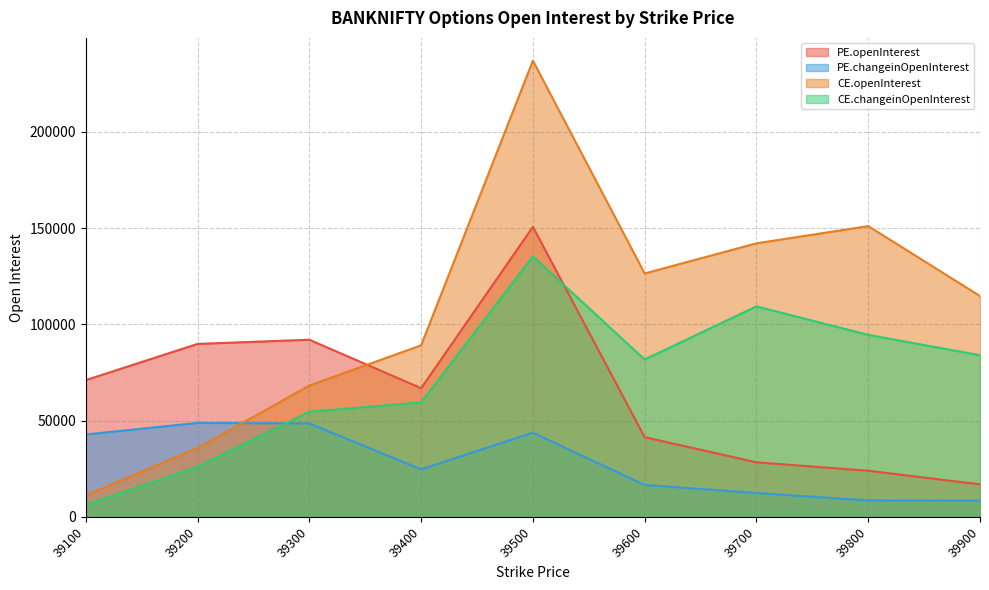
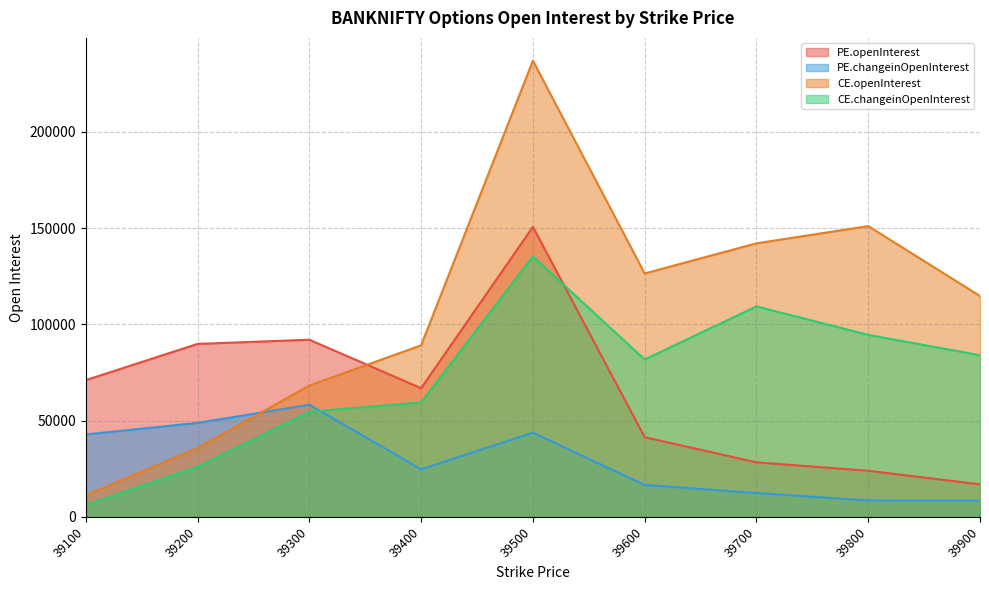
PE.changeinOpenInterest, 39300: 49000 -> 58000
